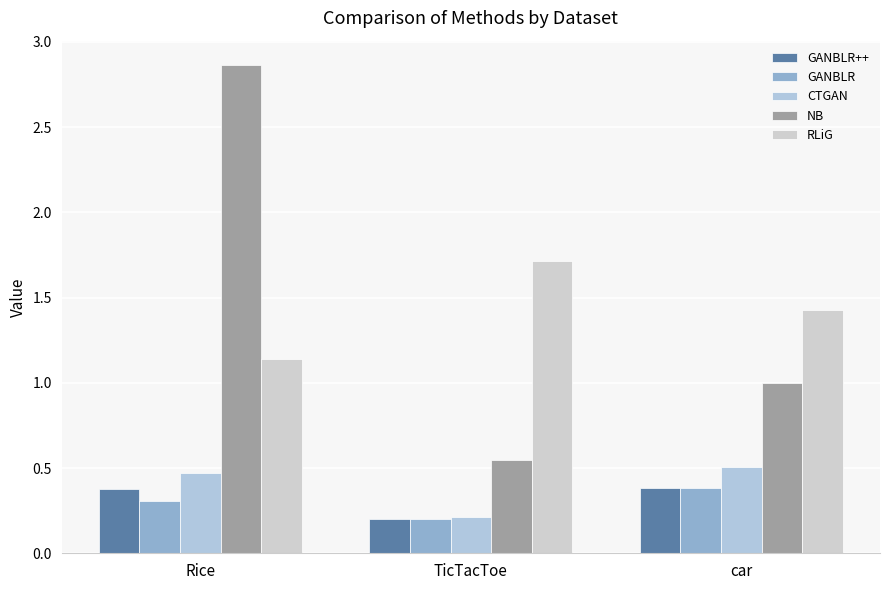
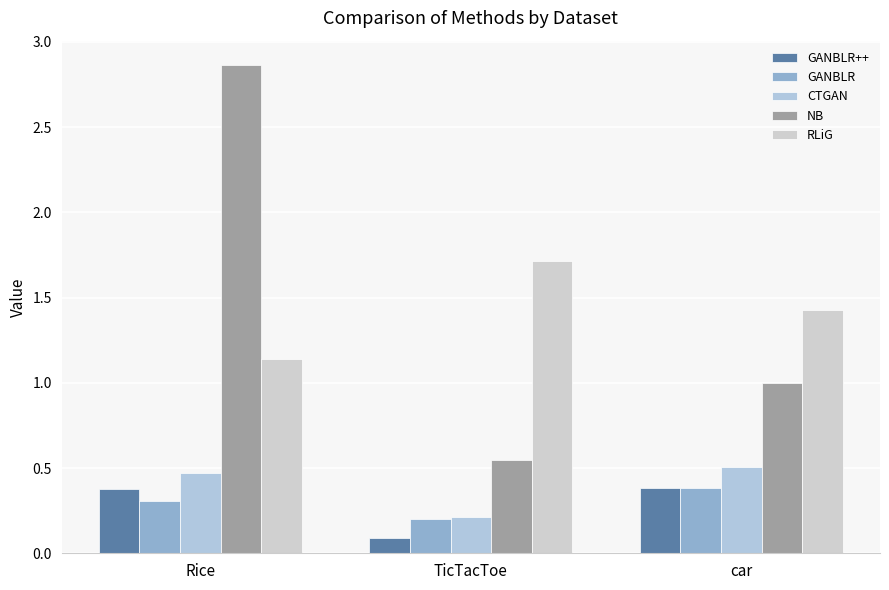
GANBLR++, TicTacToe: 0.20 -> 0.09
